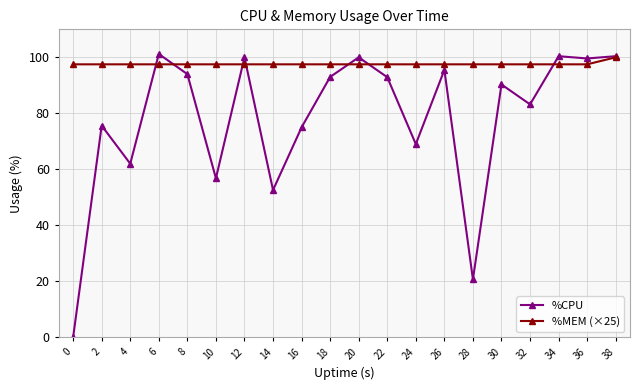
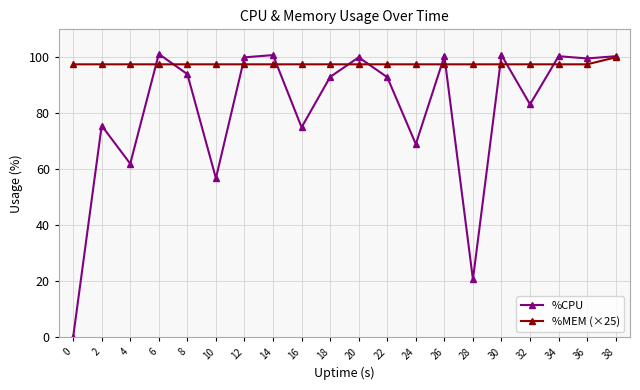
%CPU, 14: 53 -> 101
%CPU, 26: 96 -> 100
%CPU, 30: 90 -> 101
